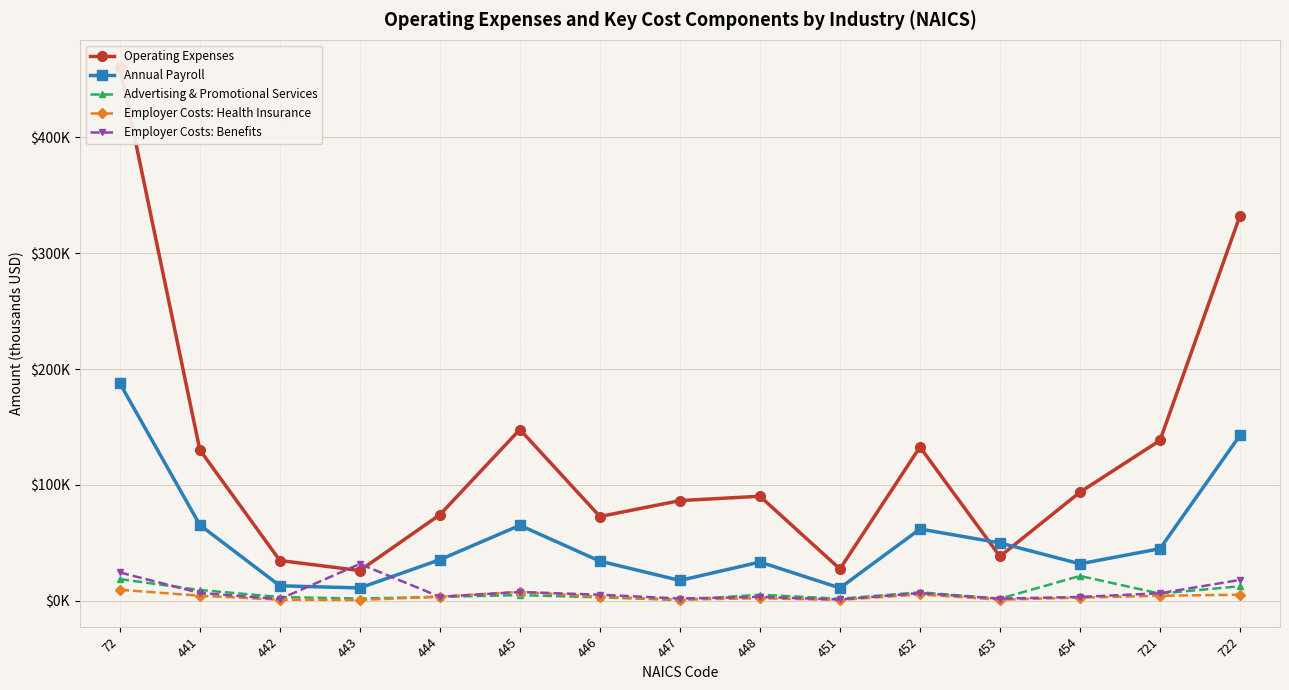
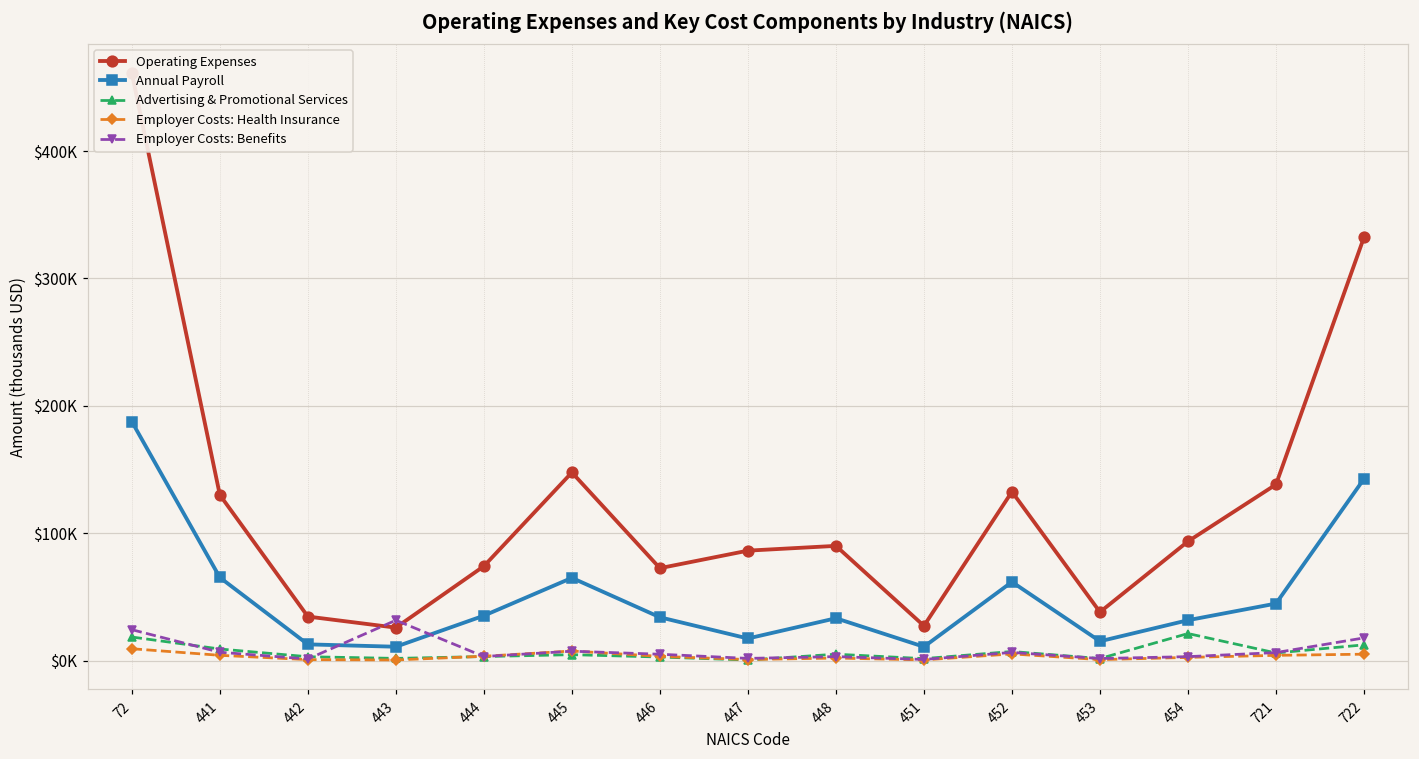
Annual Payroll, 453: $50000 -> $15000
